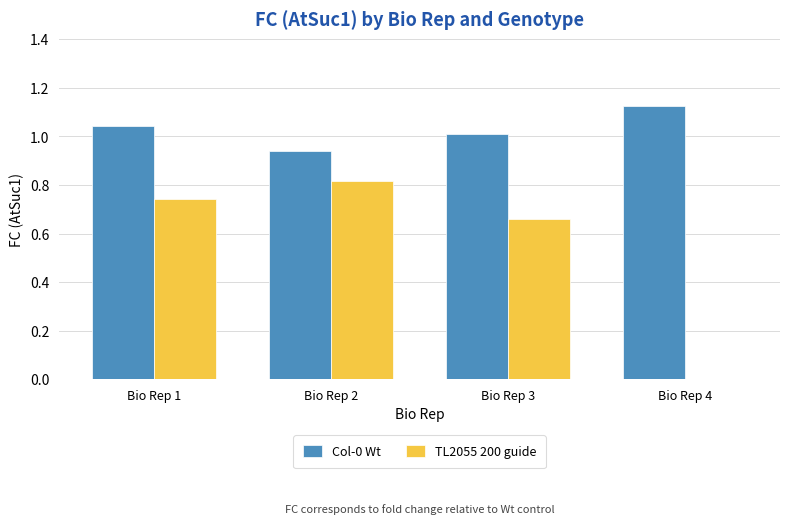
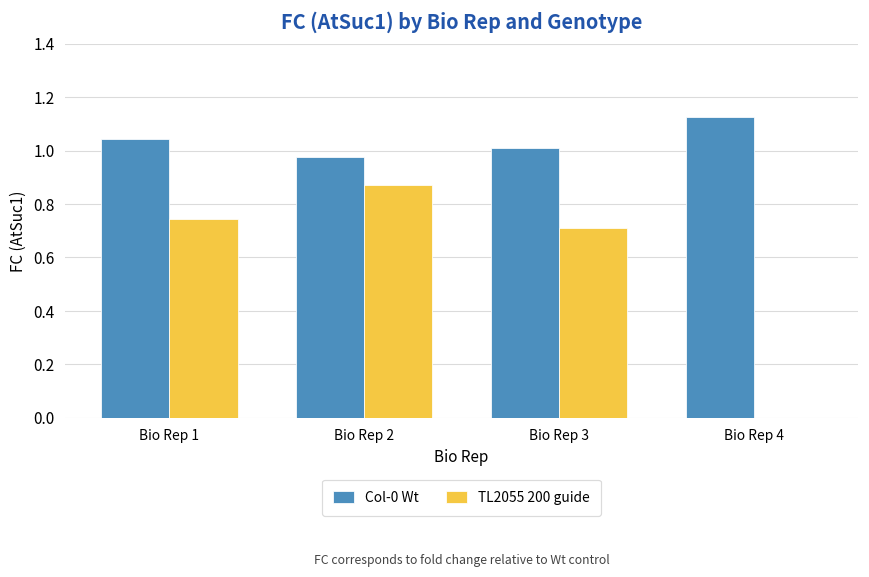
Col-0 Wt, Bio Rep 2: 0.94 -> 0.98
TL2055 200 guide, Bio Rep 2: 0.82 -> 0.87
TL2055 200 guide, Bio Rep 3: 0.66 -> 0.71
